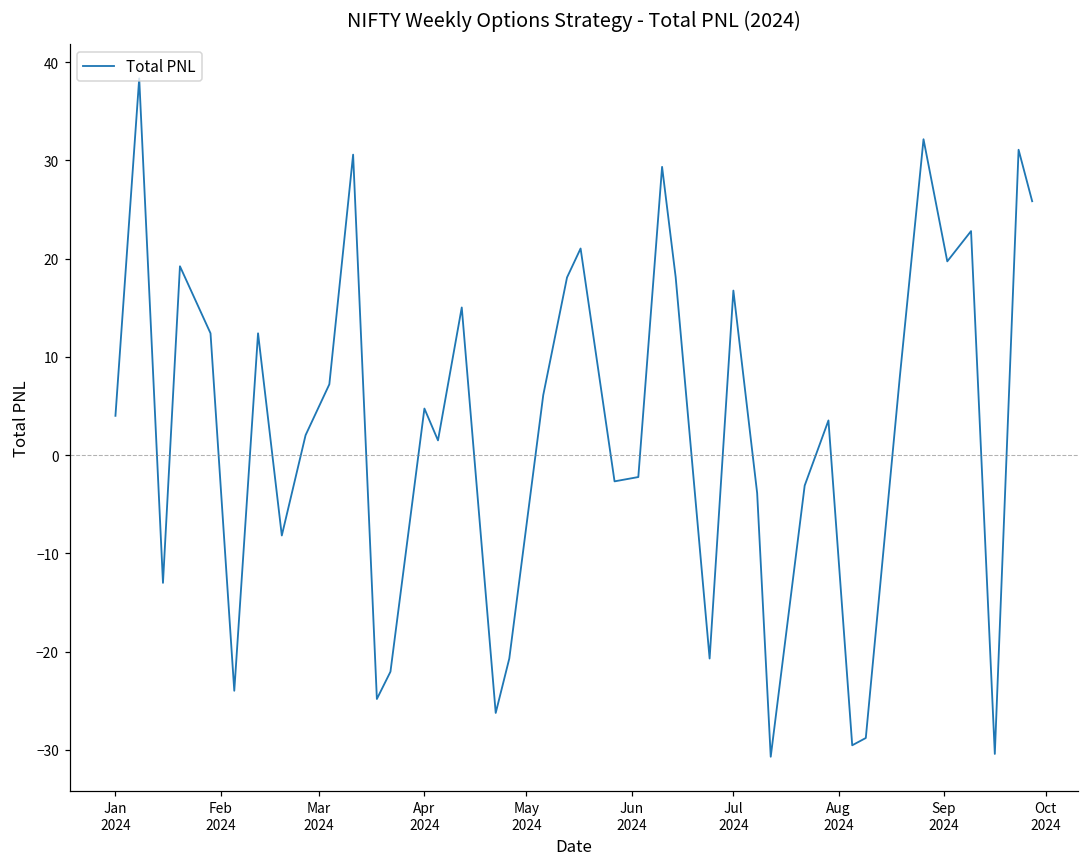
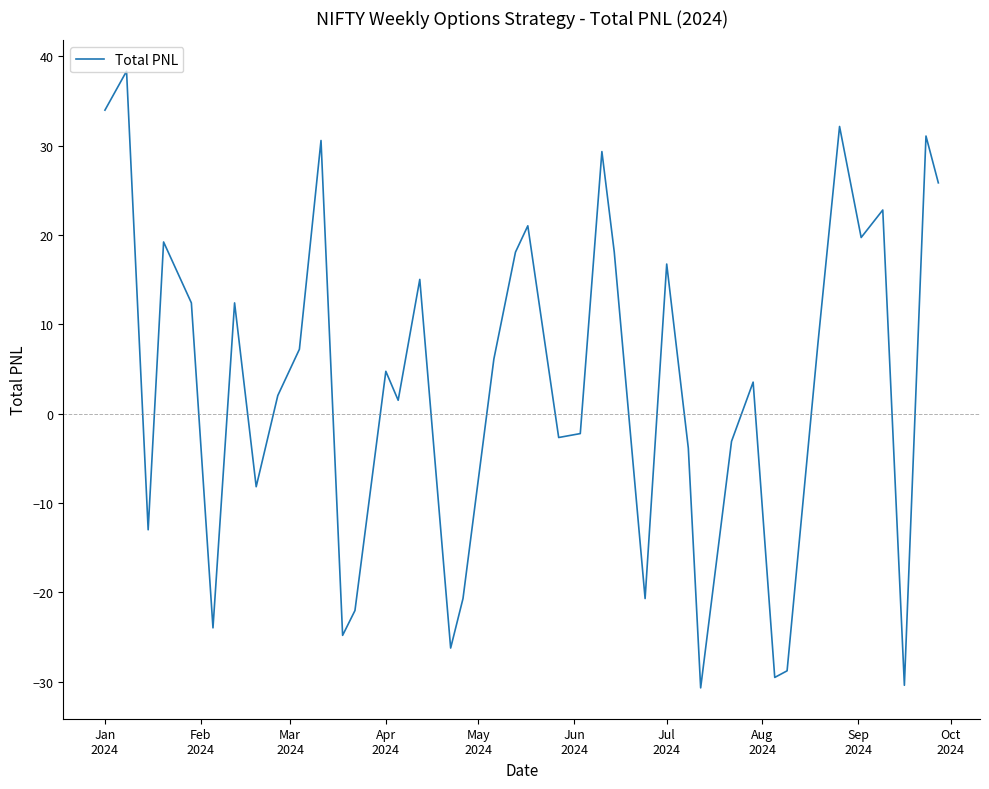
Jan 2024: 4 -> 34
